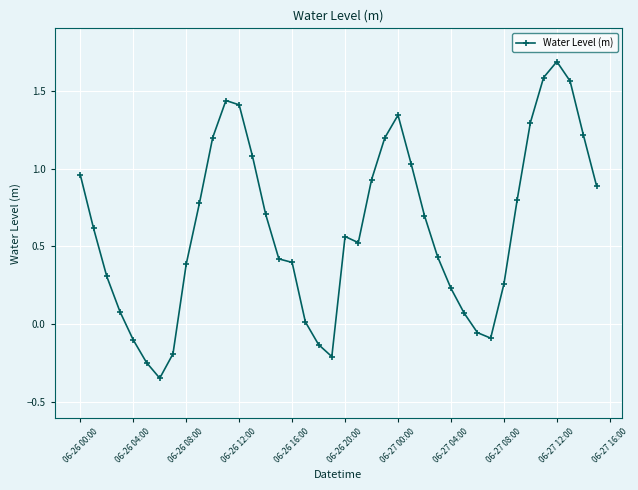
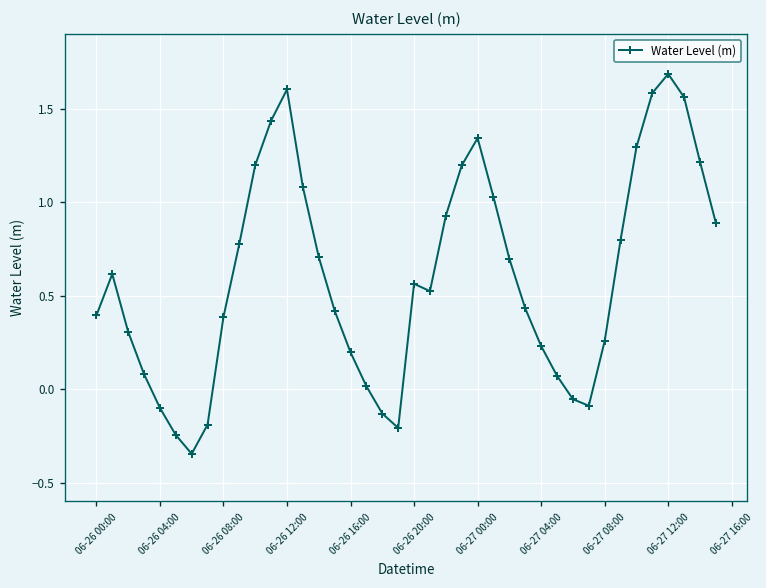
06-26 00:00: 0.96 -> 0.39
06-26 12:00: 1.41 -> 1.60
06-26 16:00: 0.40 -> 0.20
